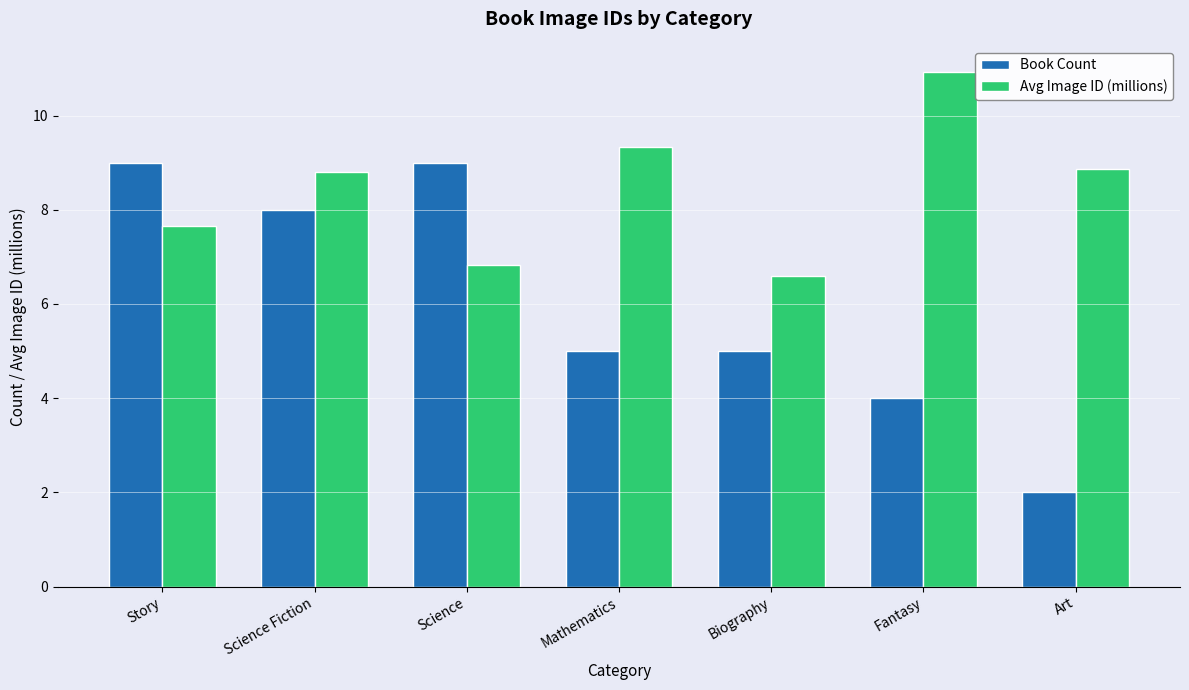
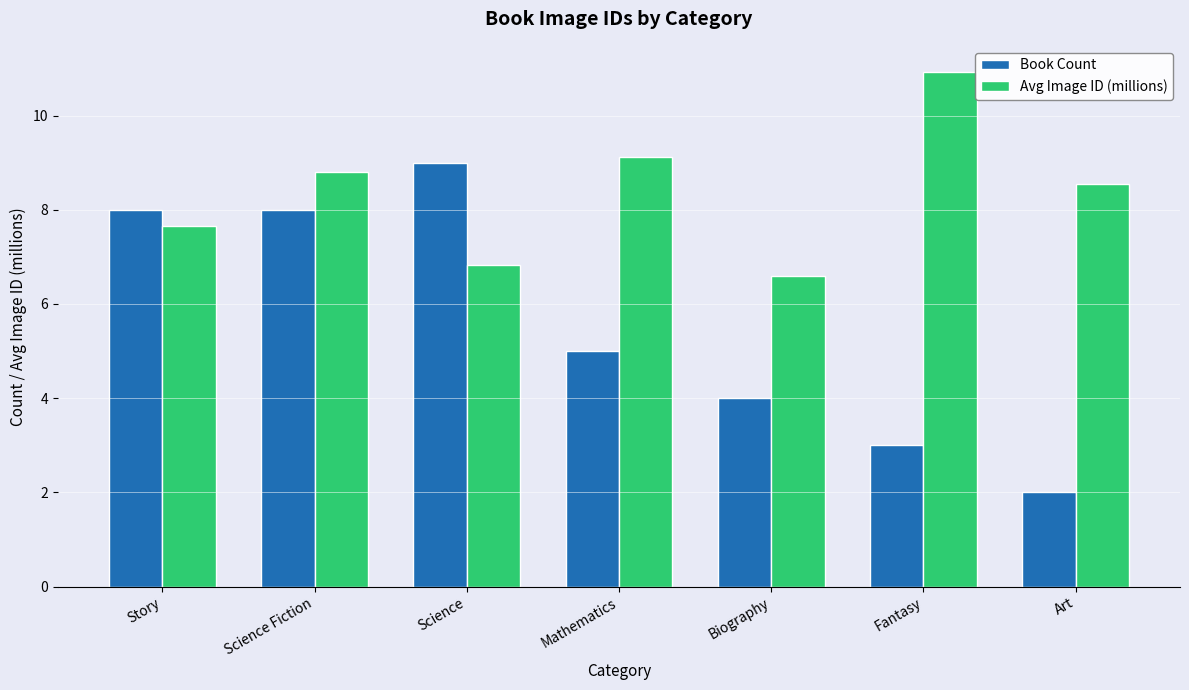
Book Count, Story: 9 -> 8
Avg Image ID (millions), Mathematics: 9.3 -> 9.1
Book Count, Biography: 5 -> 4
Book Count, Fantasy: 4 -> 3
Avg Image ID (millions), Art: 8.9 -> 8.5
